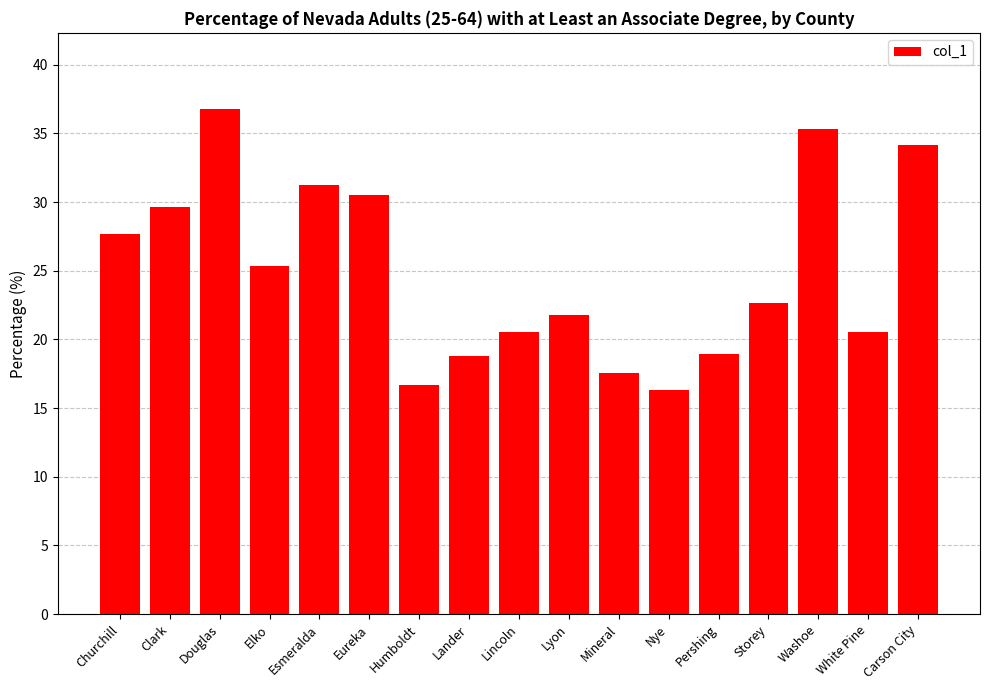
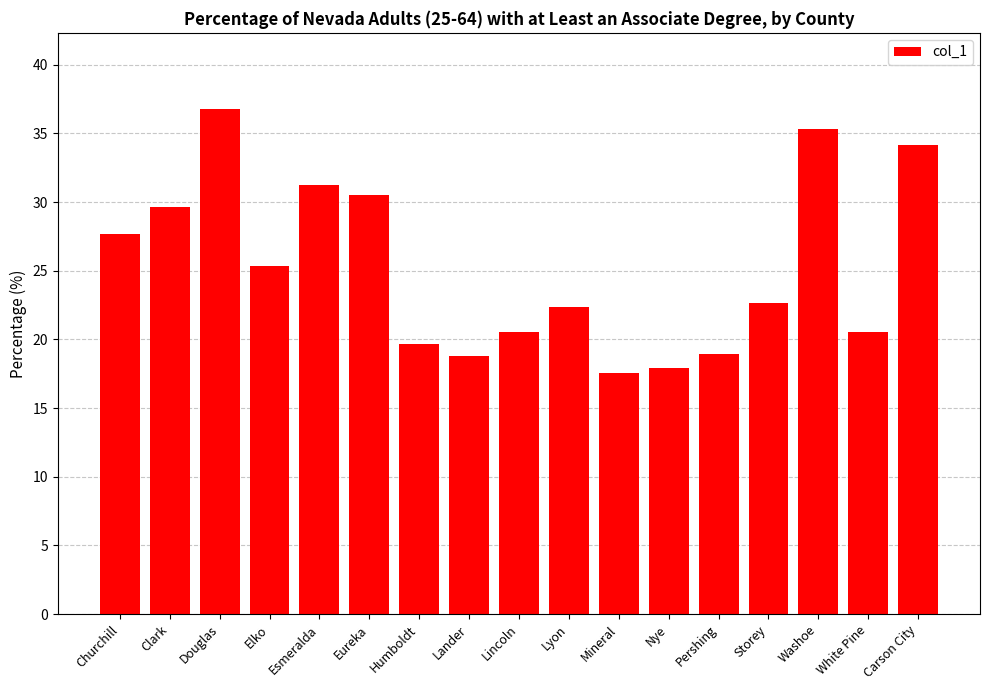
Humboldt: 16.7 -> 19.7
Lyon: 21.8 -> 22.4
Nye: 16.3 -> 17.9
